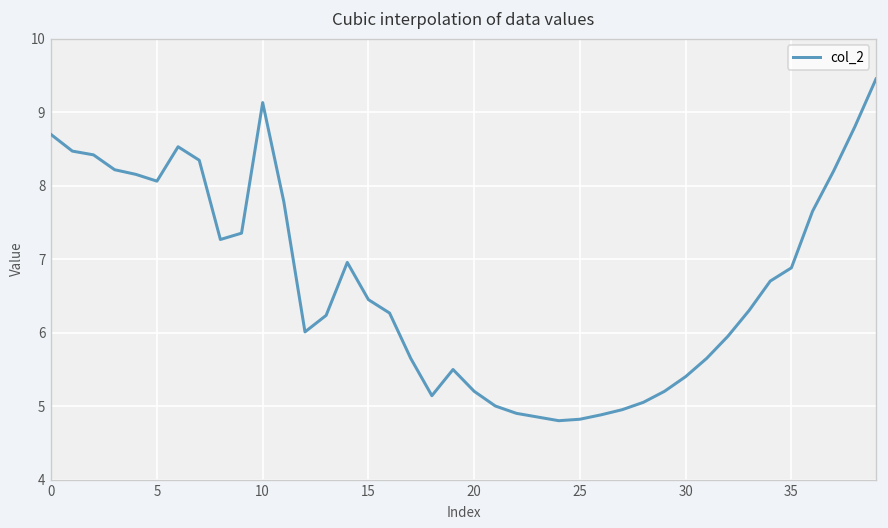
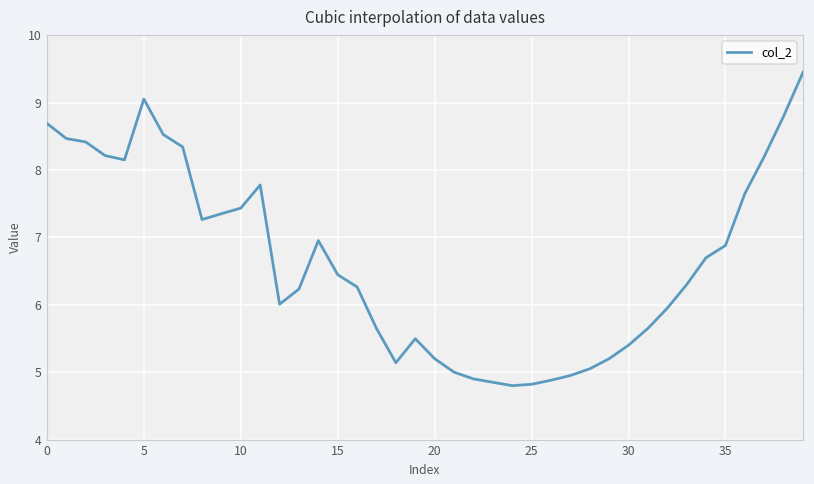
5: 8.1 -> 9.1
10: 9.1 -> 7.4
